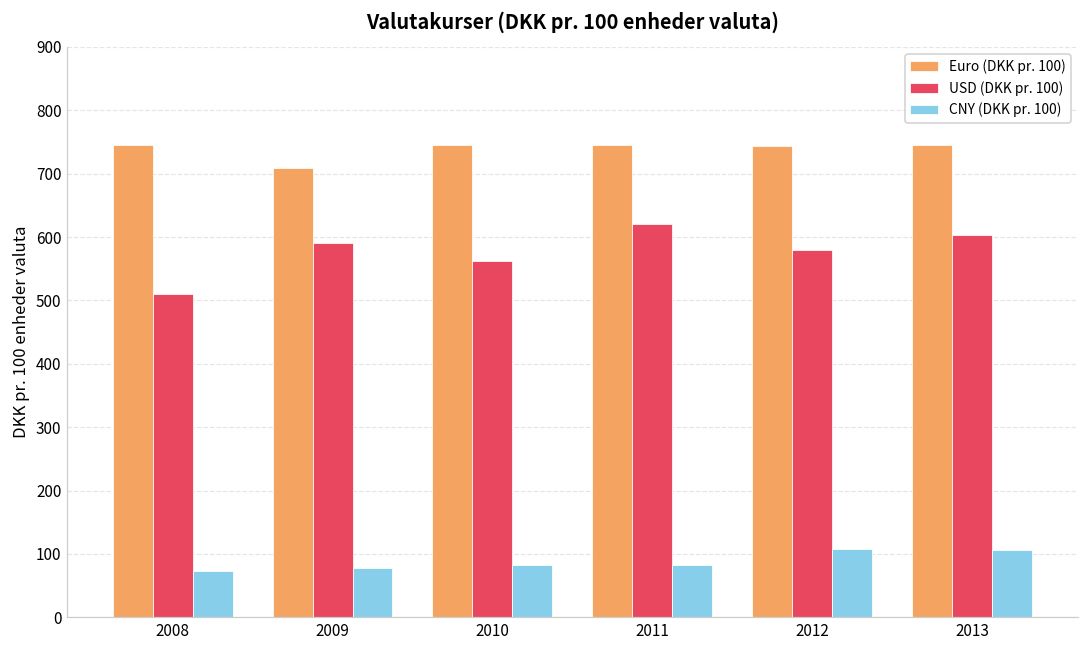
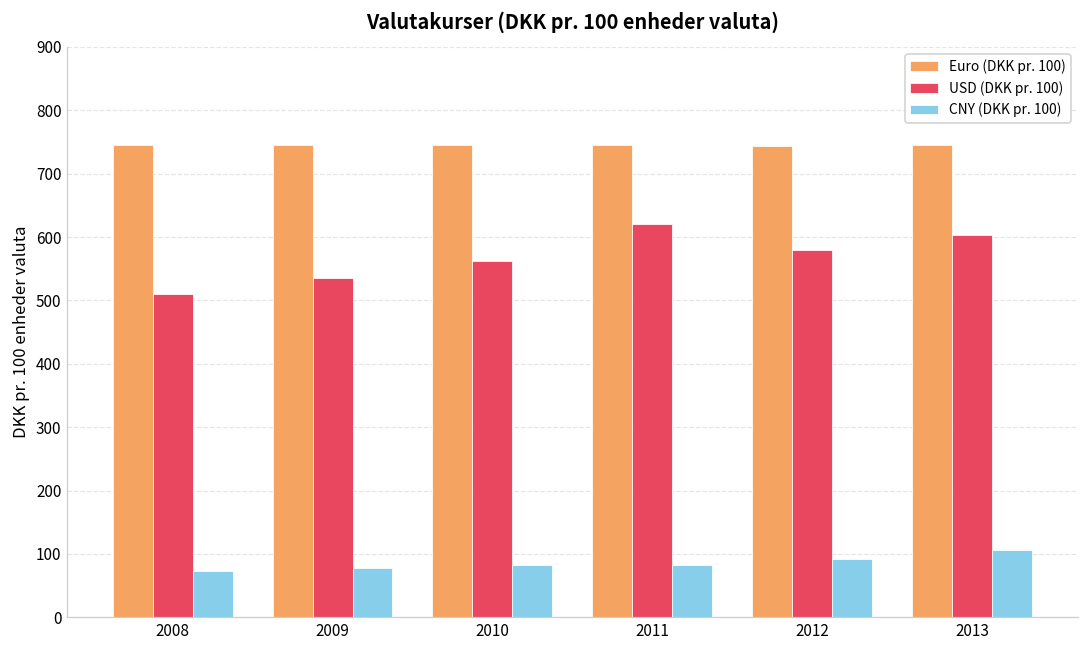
Euro (DKK pr. 100), 2009: 710 -> 740
USD (DKK pr. 100), 2009: 590 -> 540
CNY (DKK pr. 100), 2012: 110 -> 90
